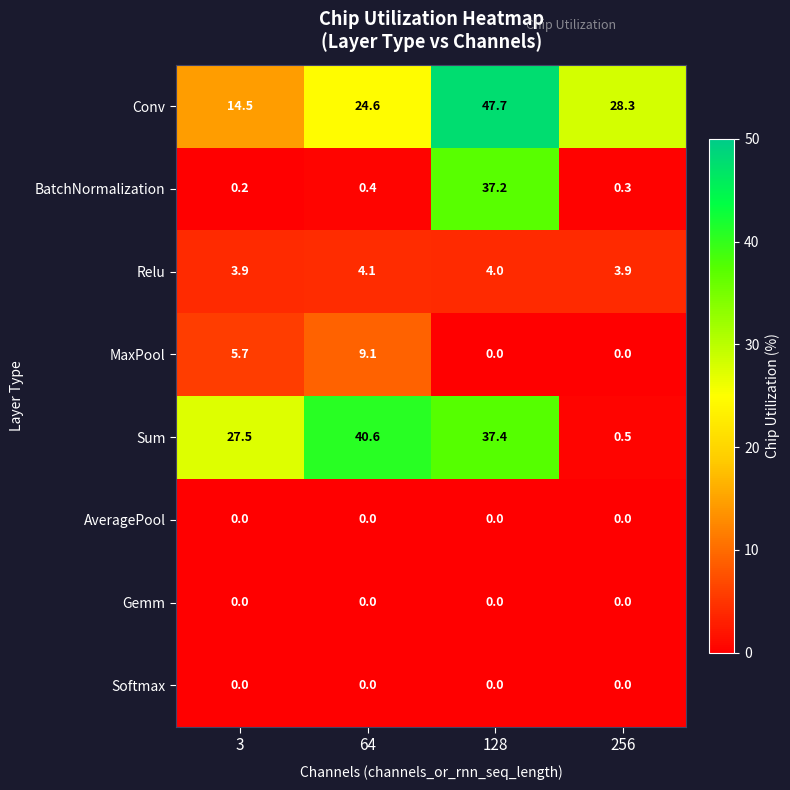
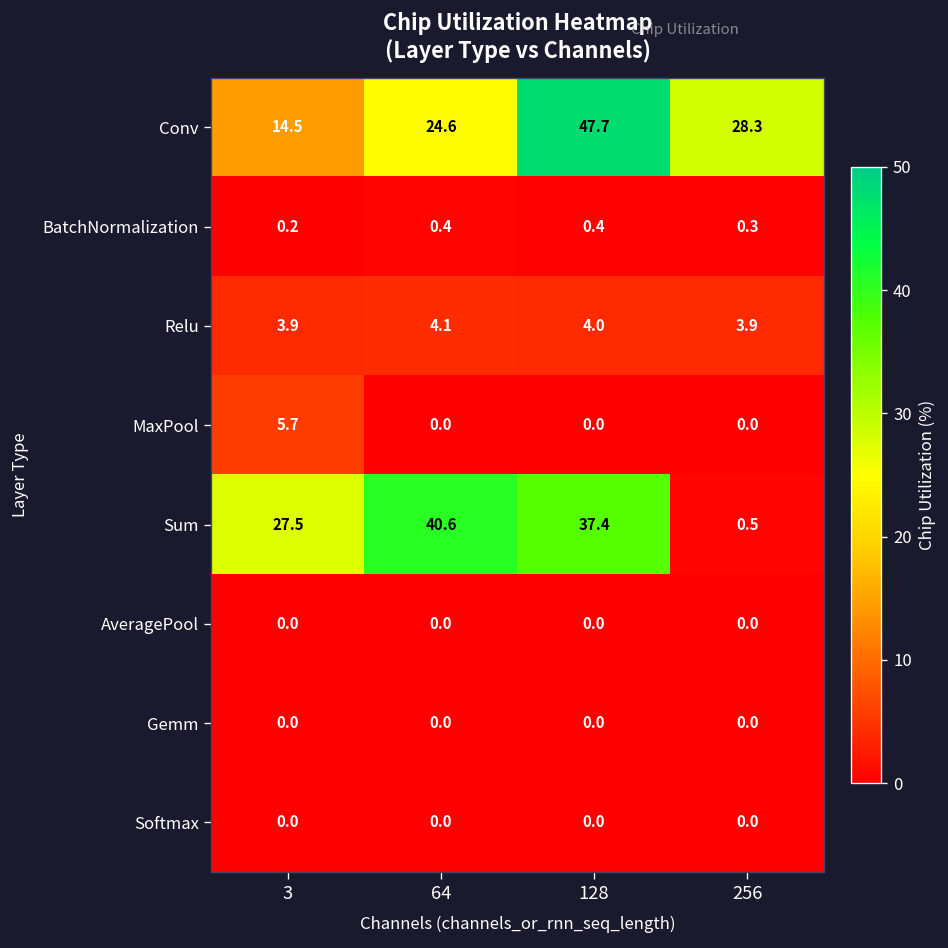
BatchNormalization, 128: 37.2 -> 0.4
MaxPool, 64: 9.1 -> 0.0
